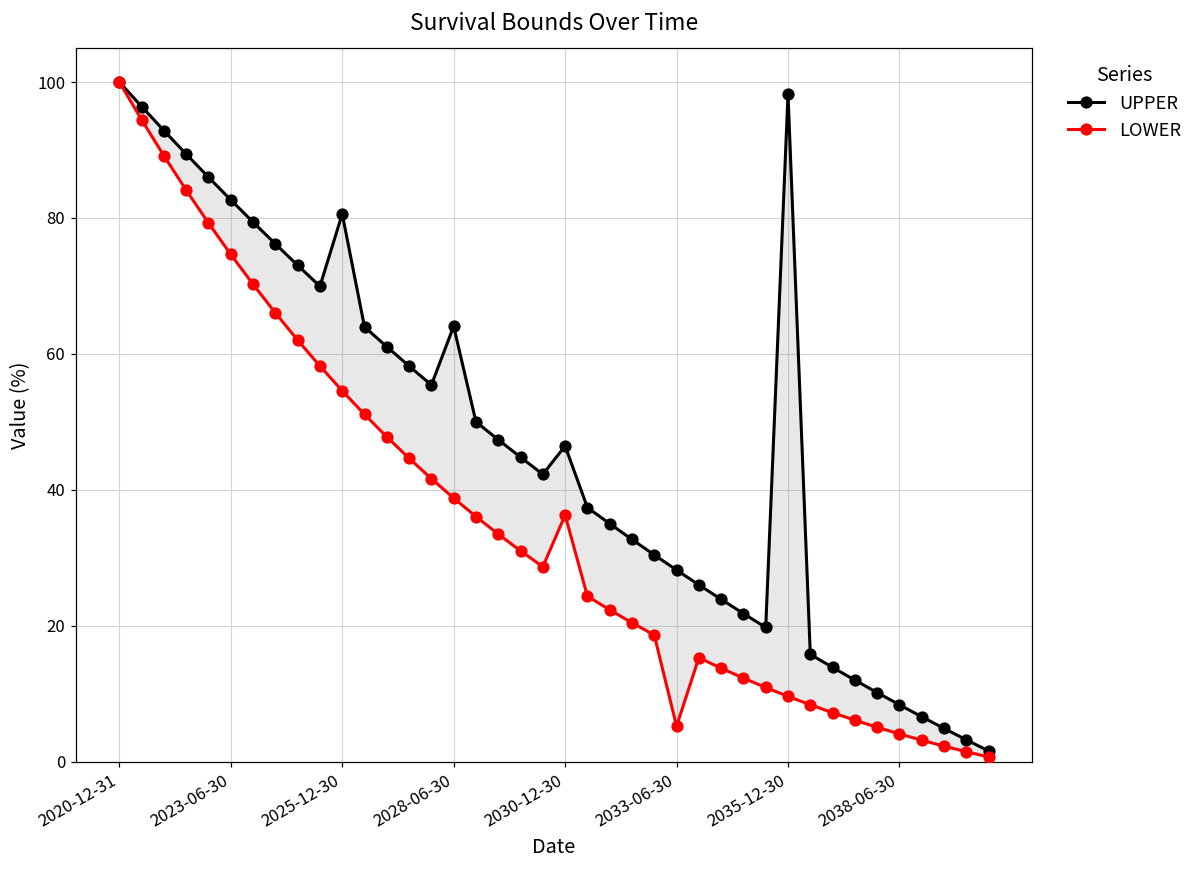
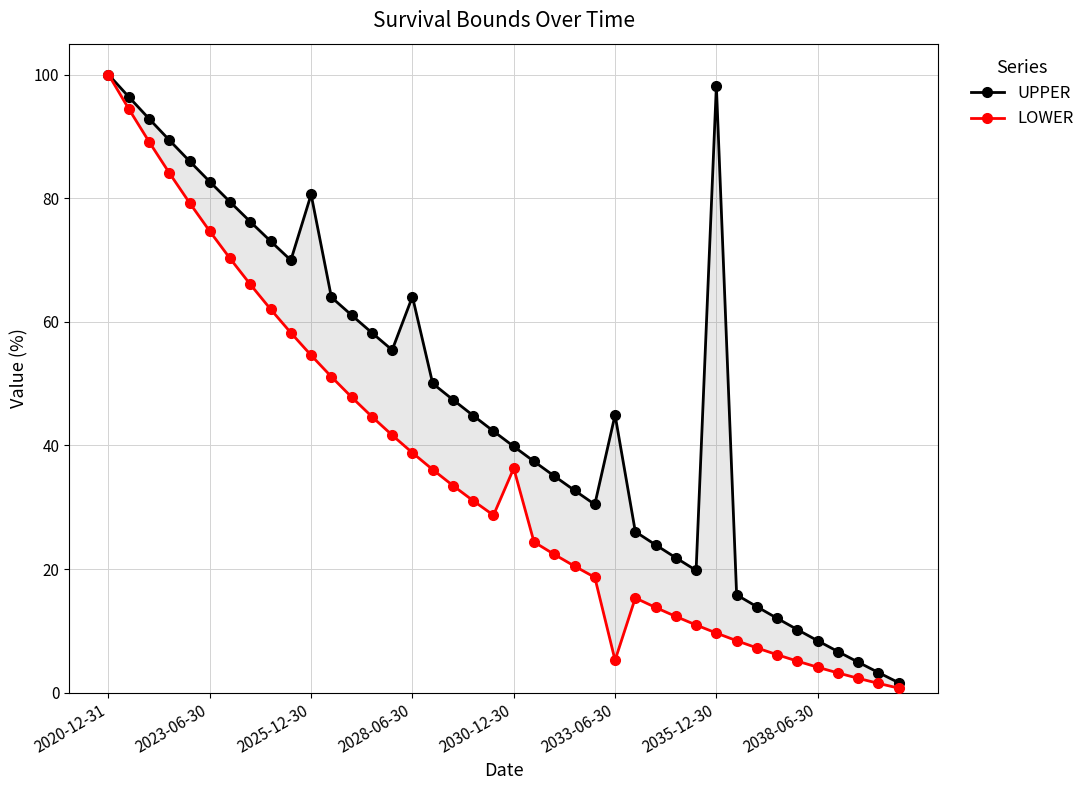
UPPER, 2030-12-30: 46 -> 40
UPPER, 2033-06-30: 28 -> 45
